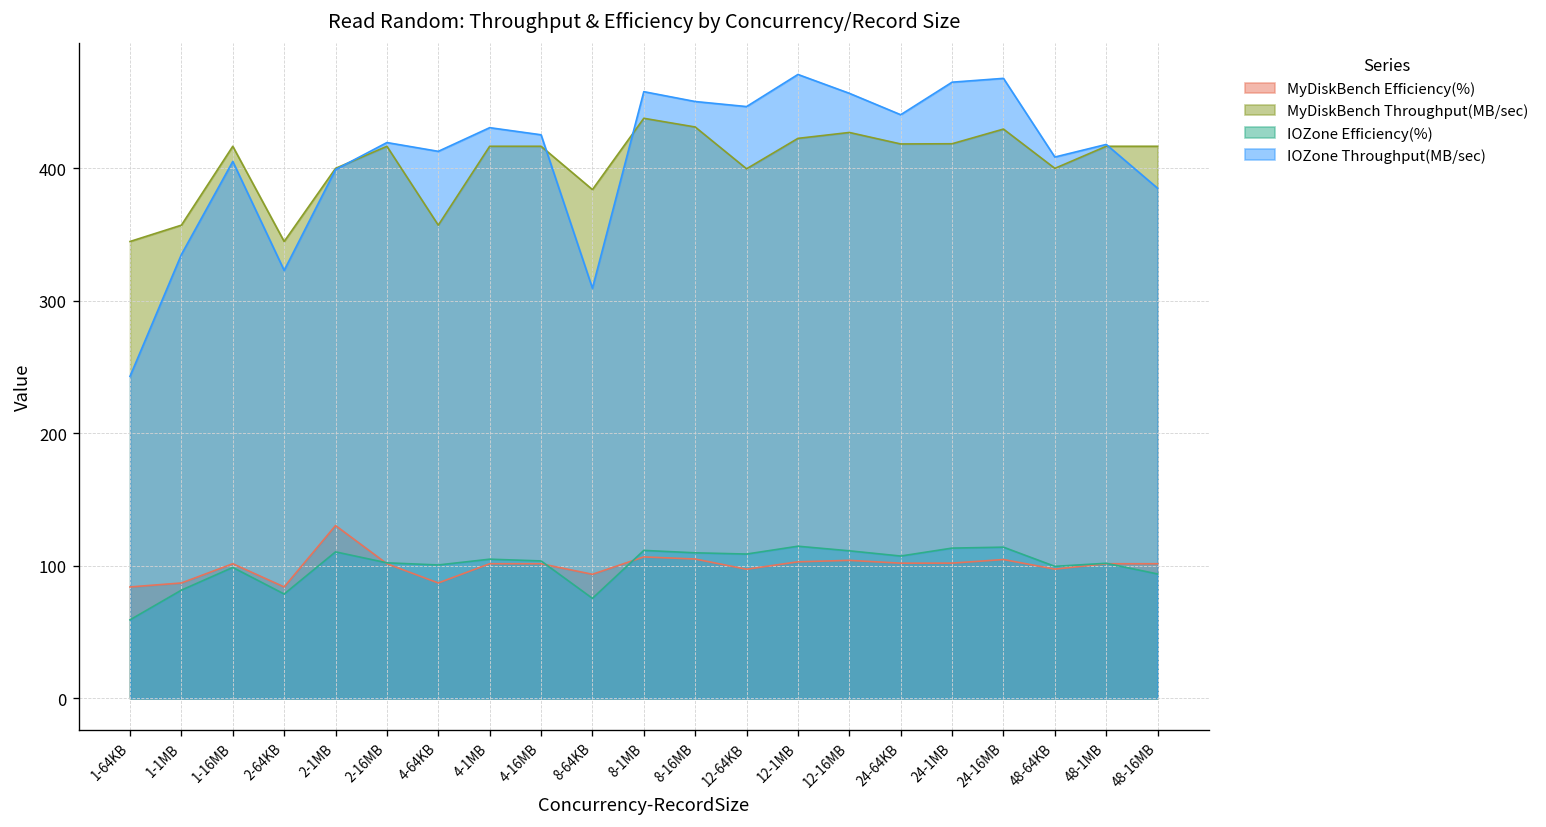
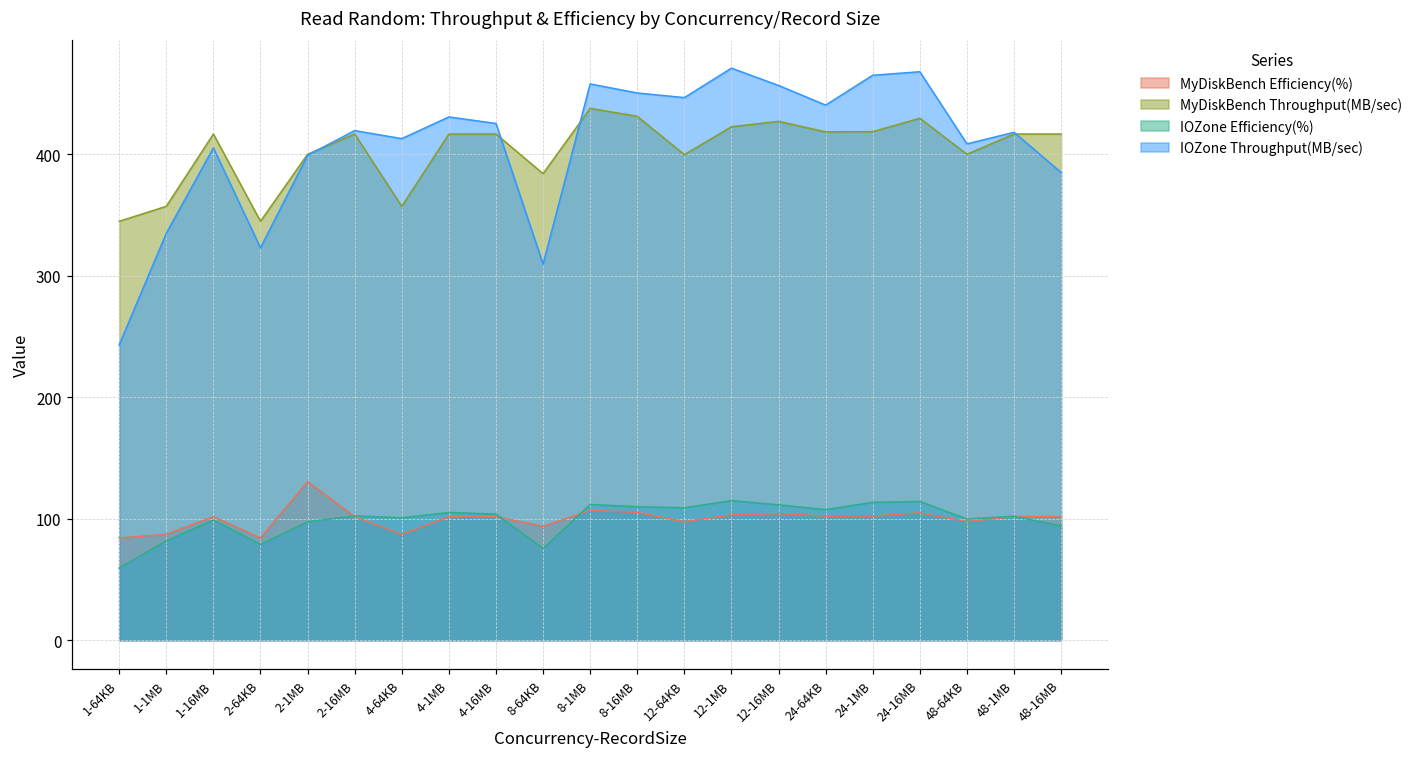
IOZone Efficiency(%), 2-1MB: 111 -> 97
